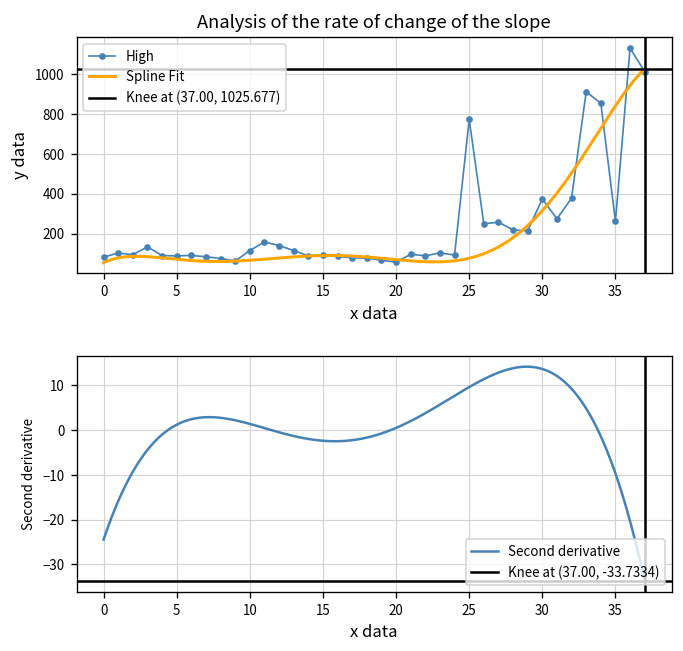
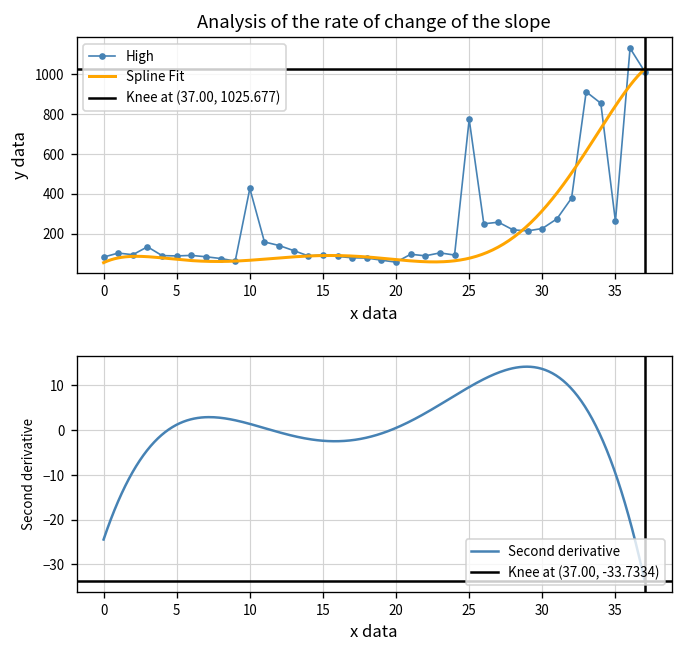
Analysis of the rate of change of the slope, High, 10: 120 -> 430
Analysis of the rate of change of the slope, High, 30: 370 -> 230
